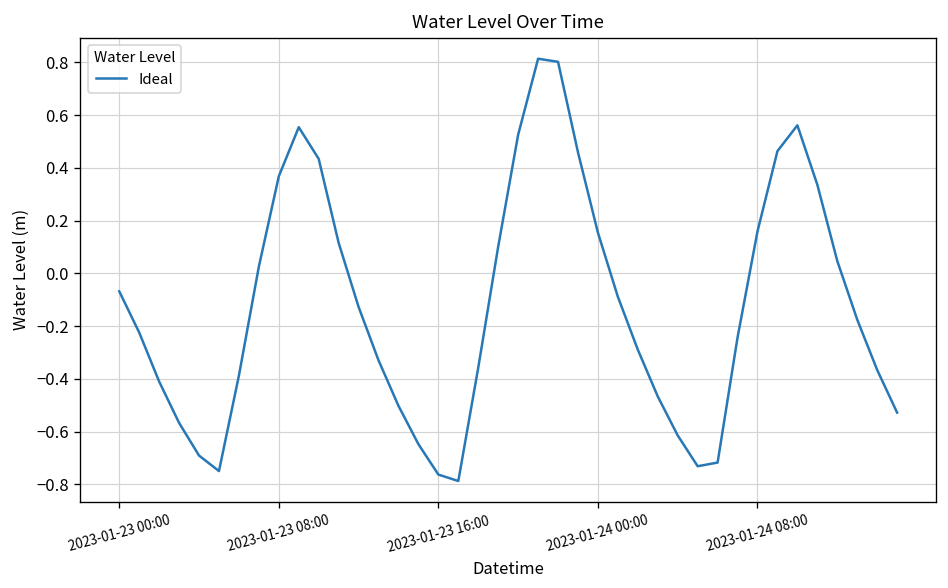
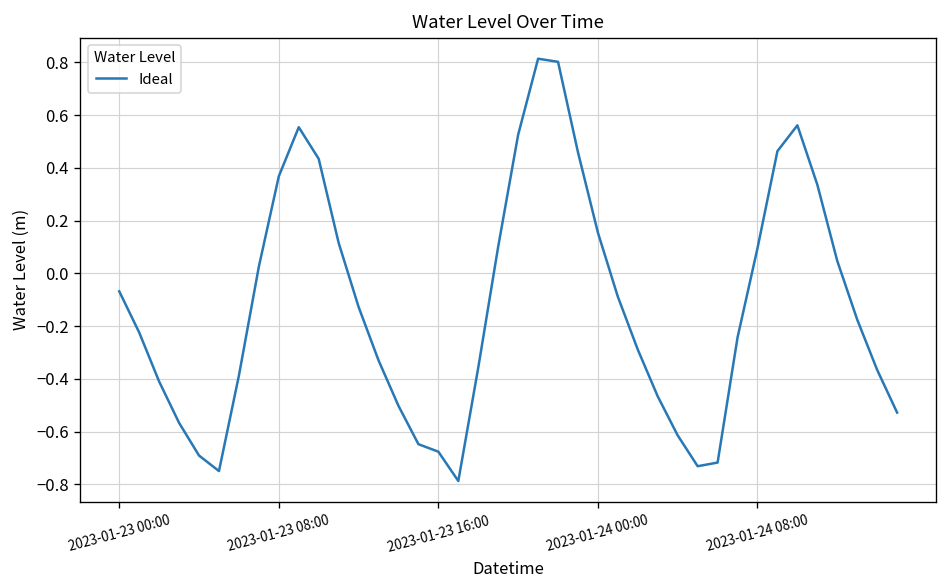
2023-01-23 16:00: -0.76 -> -0.68
2023-01-24 08:00: 0.16 -> 0.10
